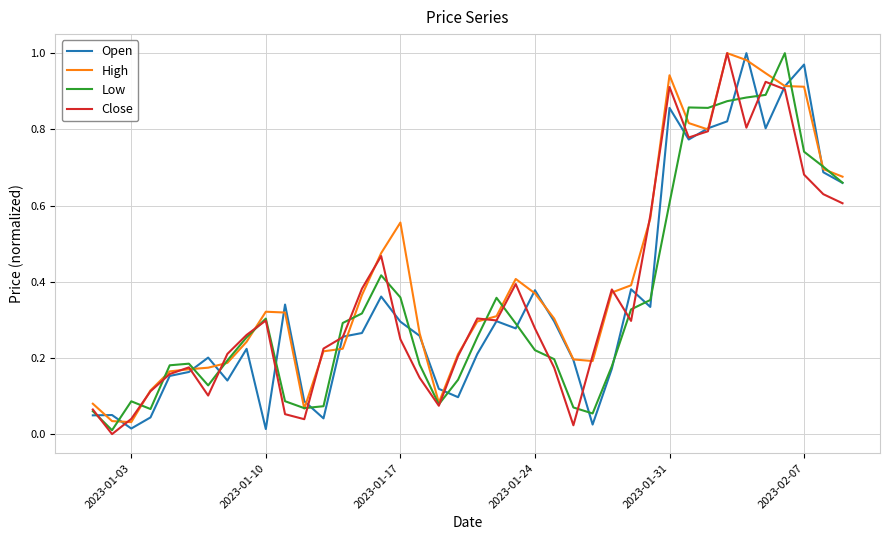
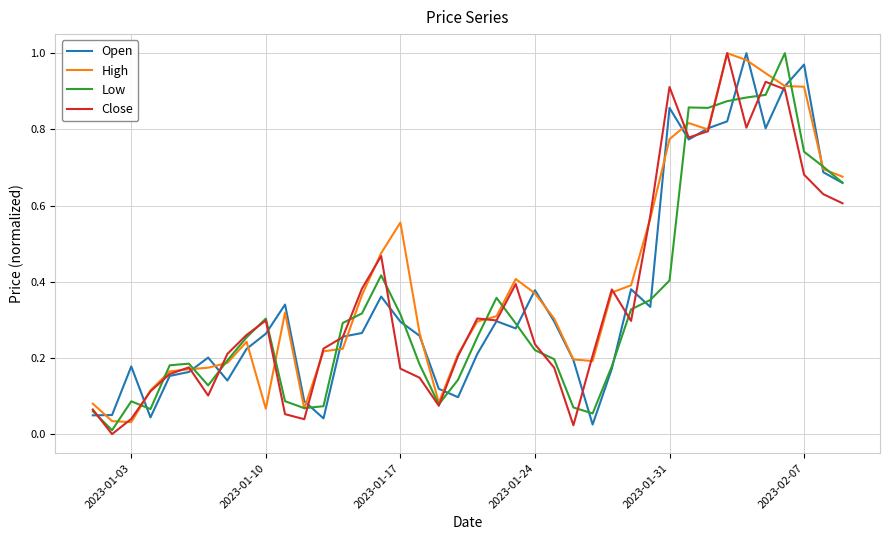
Open, 2023-01-03: 0.01 -> 0.18
Open, 2023-01-10: 0.01 -> 0.26
High, 2023-01-10: 0.32 -> 0.07
Low, 2023-01-17: 0.36 -> 0.31
Close, 2023-01-17: 0.25 -> 0.17
Close, 2023-01-24: 0.28 -> 0.24
High, 2023-01-31: 0.94 -> 0.77
Low, 2023-01-31: 0.61 -> 0.40
